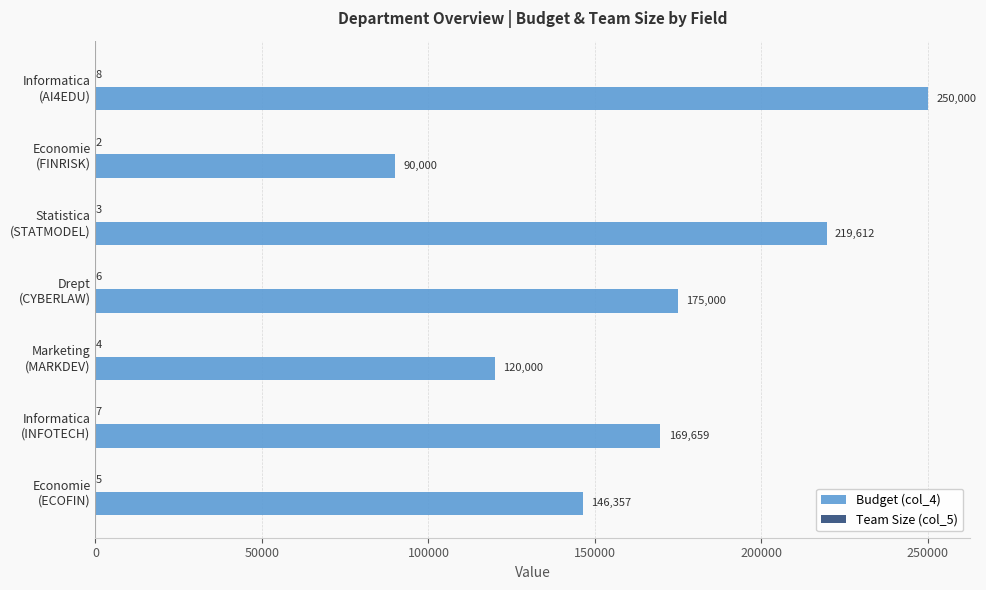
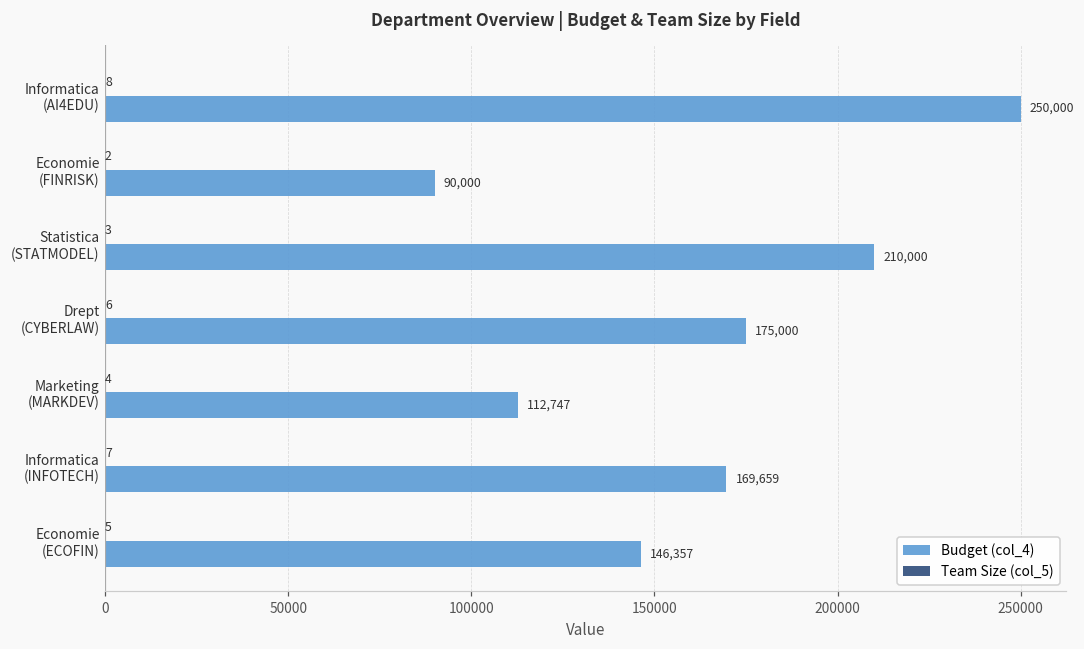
Budget (col_4), Statistica (STATMODEL): 219,612 -> 210,000
Budget (col_4), Marketing (MARKDEV): 120,000 -> 112,747
